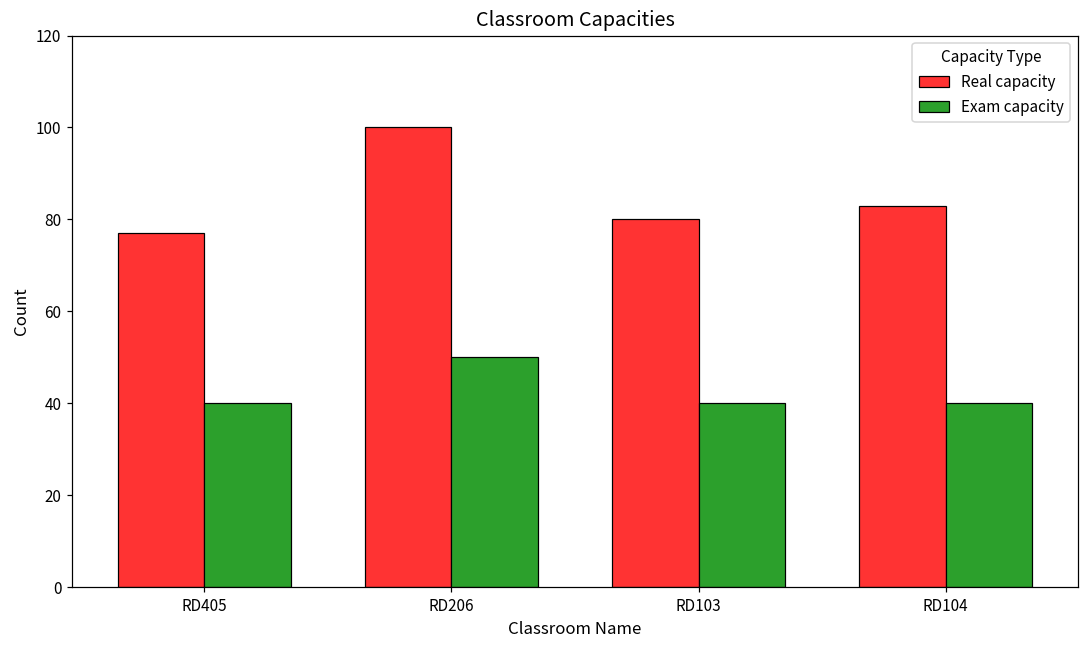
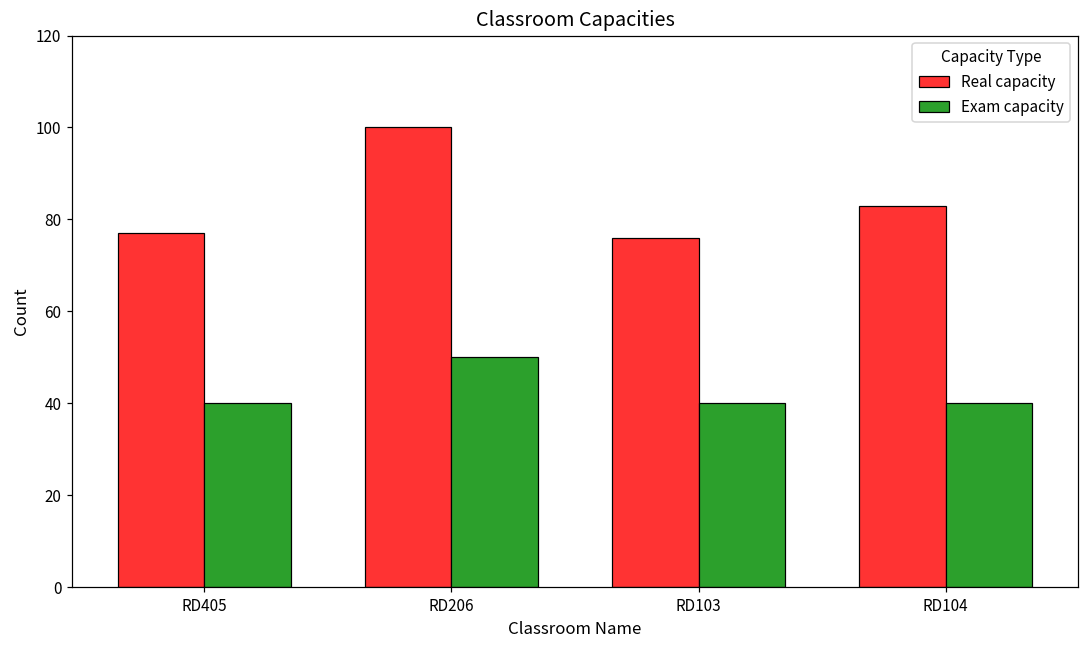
Real capacity, RD103: 80 -> 76
